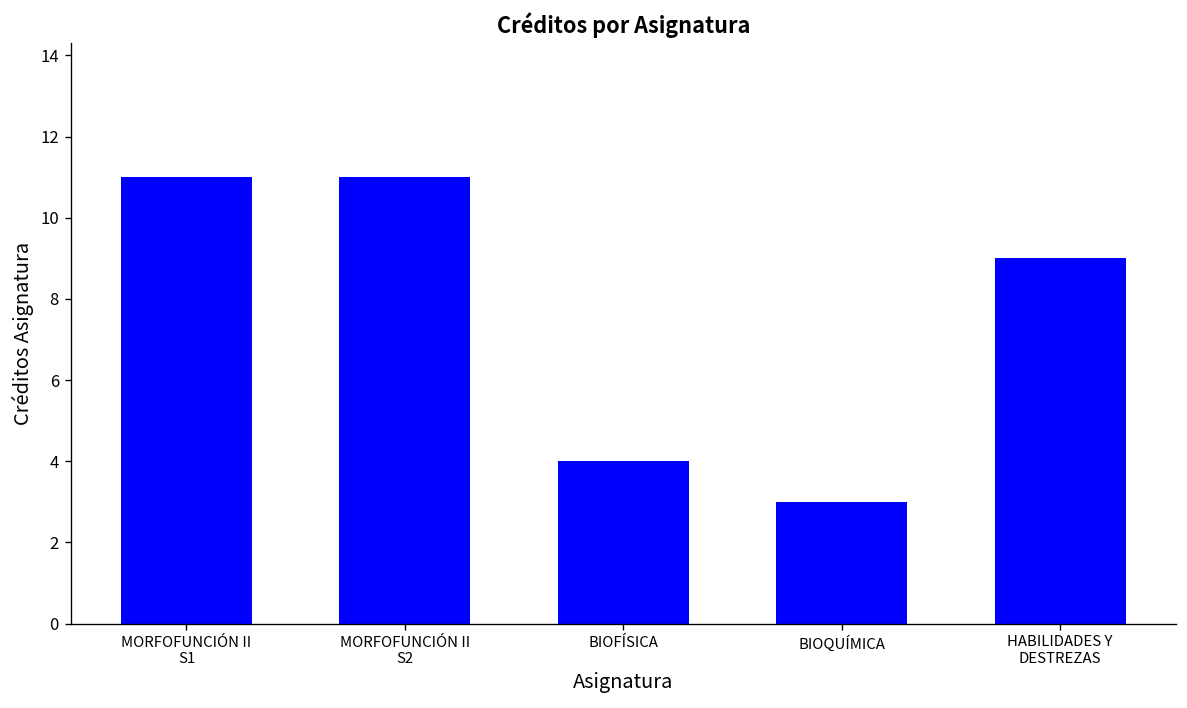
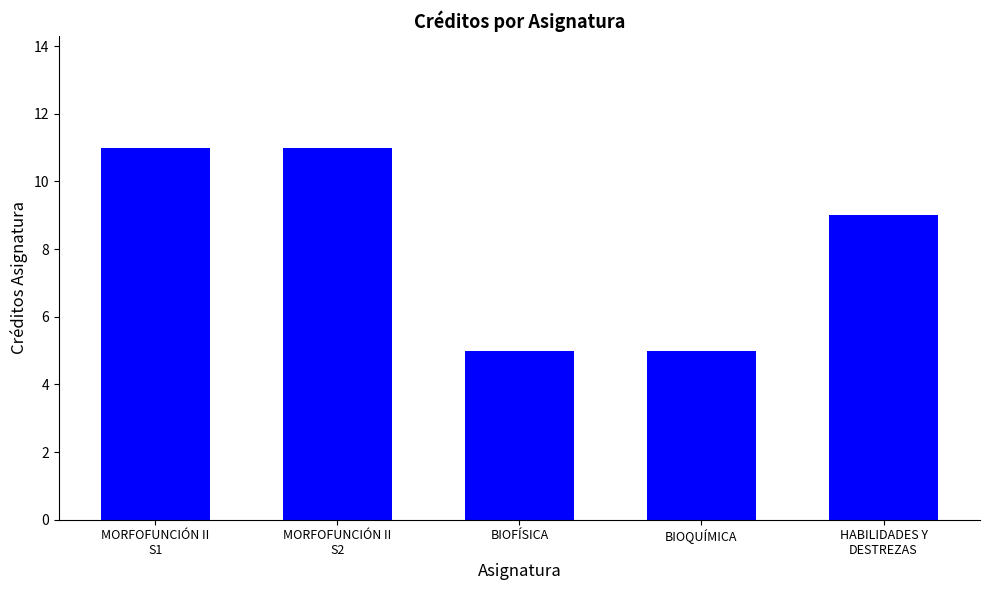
BIOFÍSICA: 4 -> 5
BIOQUÍMICA: 3 -> 5
